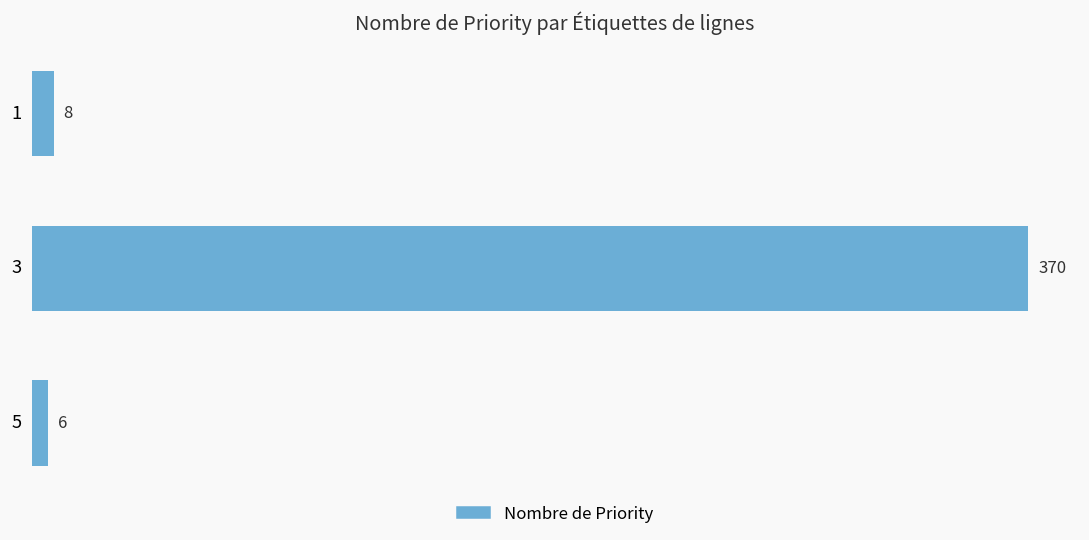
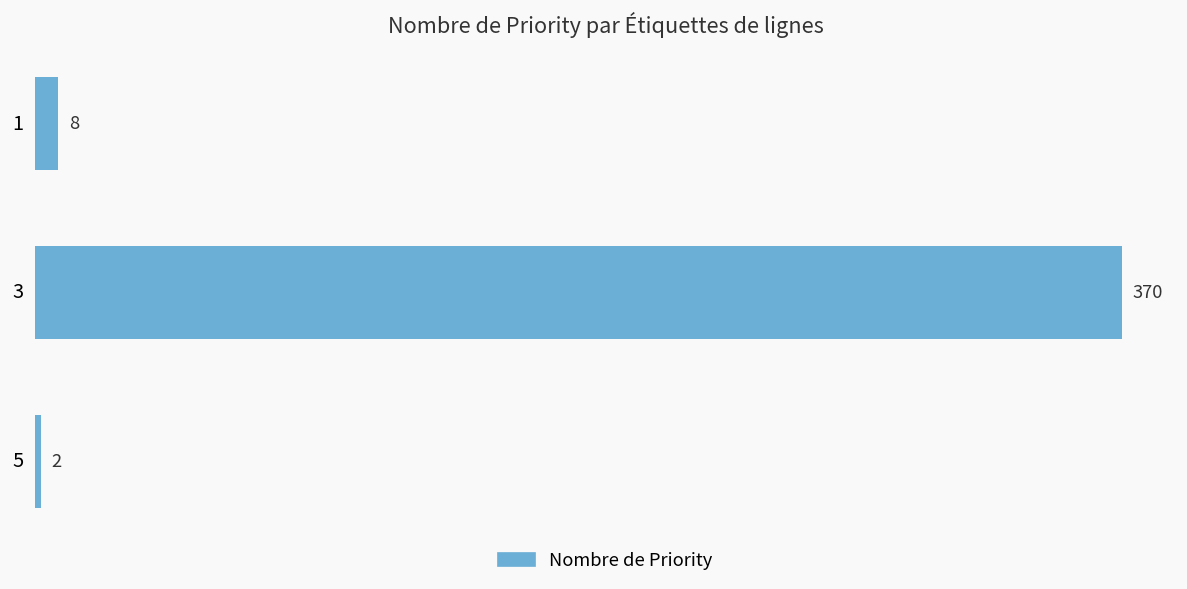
5: 6 -> 2
